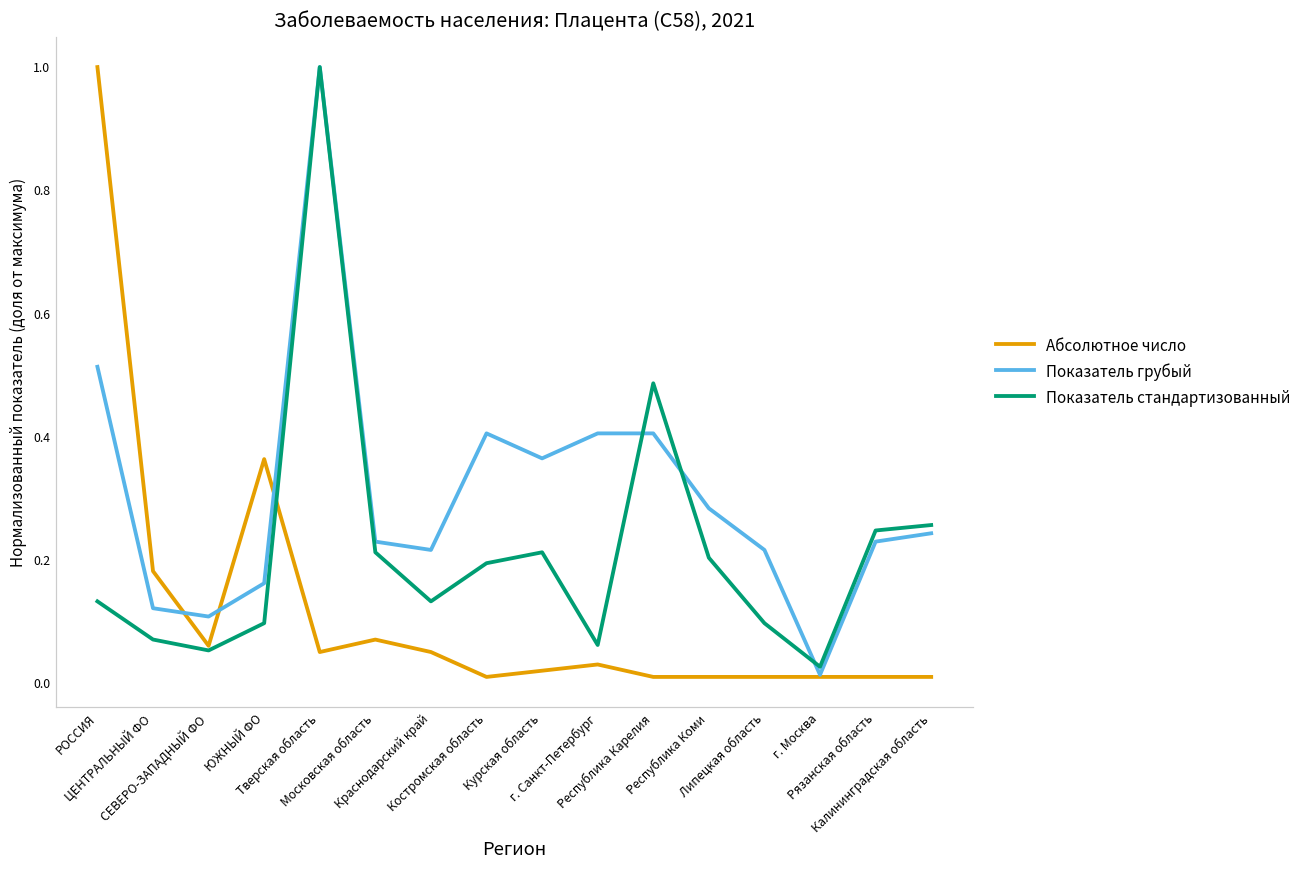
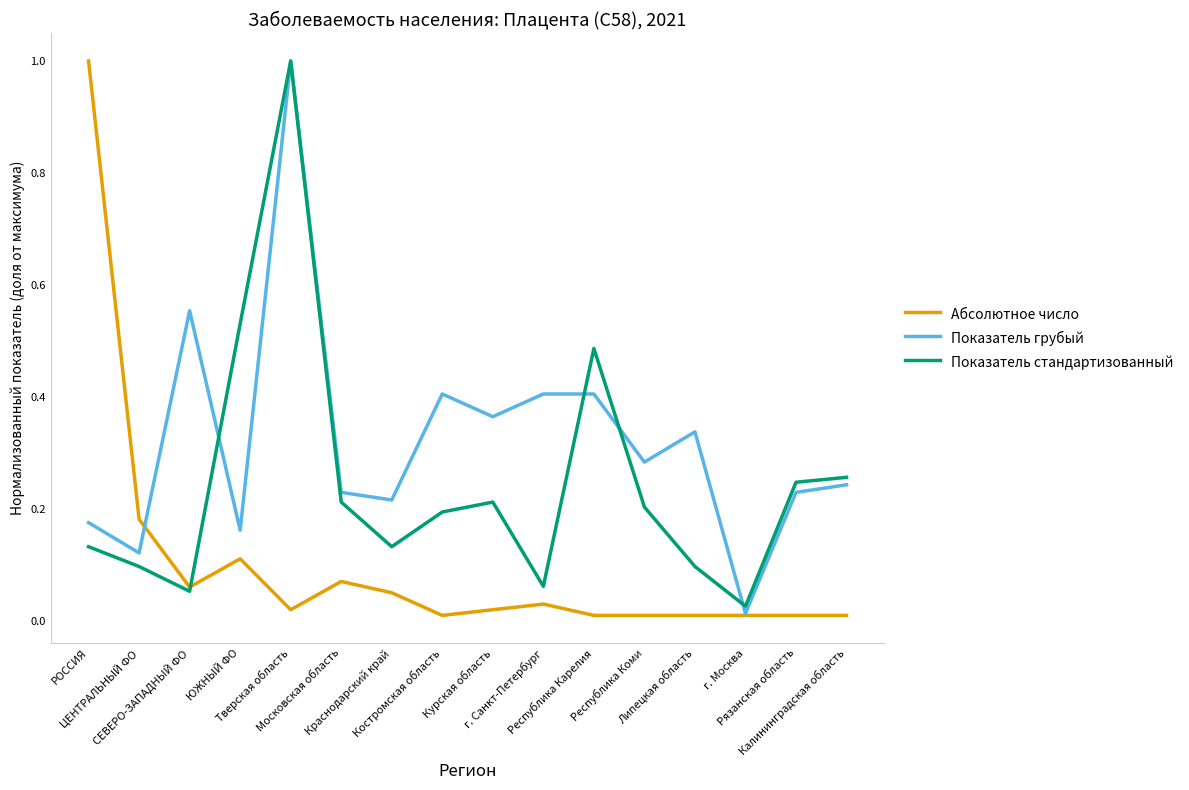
Показатель грубый, РОССИЯ: 0.51 -> 0.18
Показатель стандартизованный, ЦЕНТРАЛЬНЫЙ ФО: 0.07 -> 0.10
Показатель грубый, СЕВЕРО-ЗАПАДНЫЙ ФО: 0.11 -> 0.55
Абсолютное число, ЮЖНЫЙ ФО: 0.36 -> 0.11
Показатель стандартизованный, ЮЖНЫЙ ФО: 0.10 -> 0.53
Абсолютное число, Тверская область: 0.05 -> 0.02
Показатель грубый, Липецкая область: 0.22 -> 0.34
